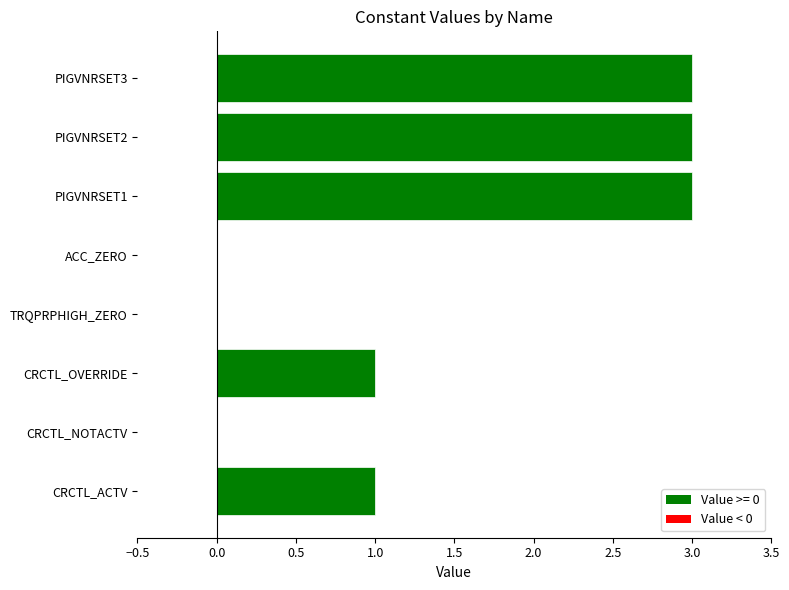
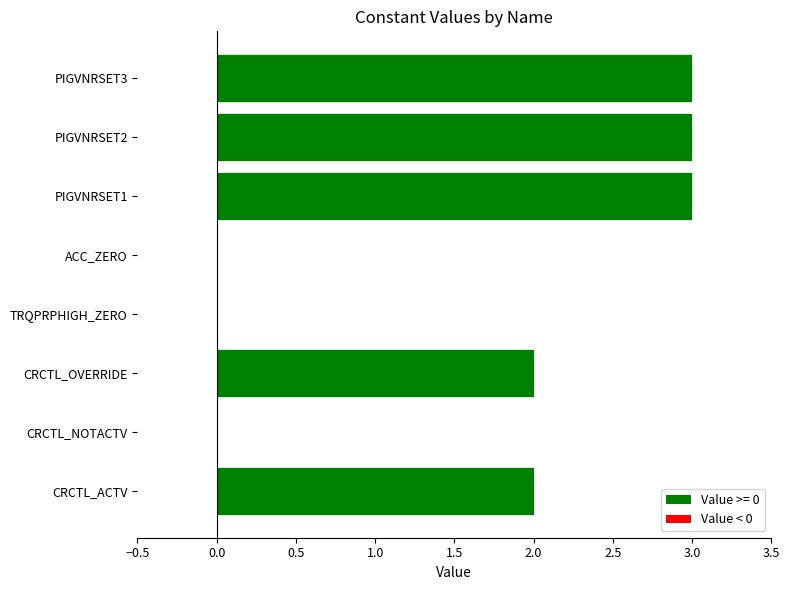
CRCTL_OVERRIDE: 1 -> 2
CRCTL_ACTV: 1 -> 2
